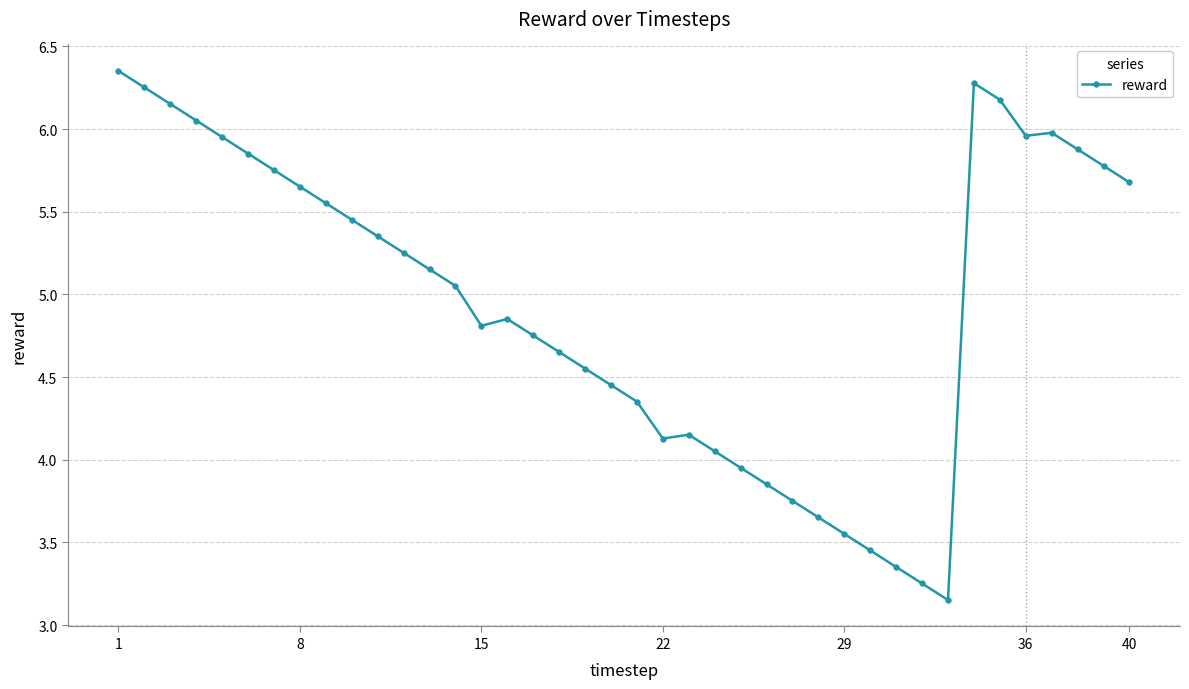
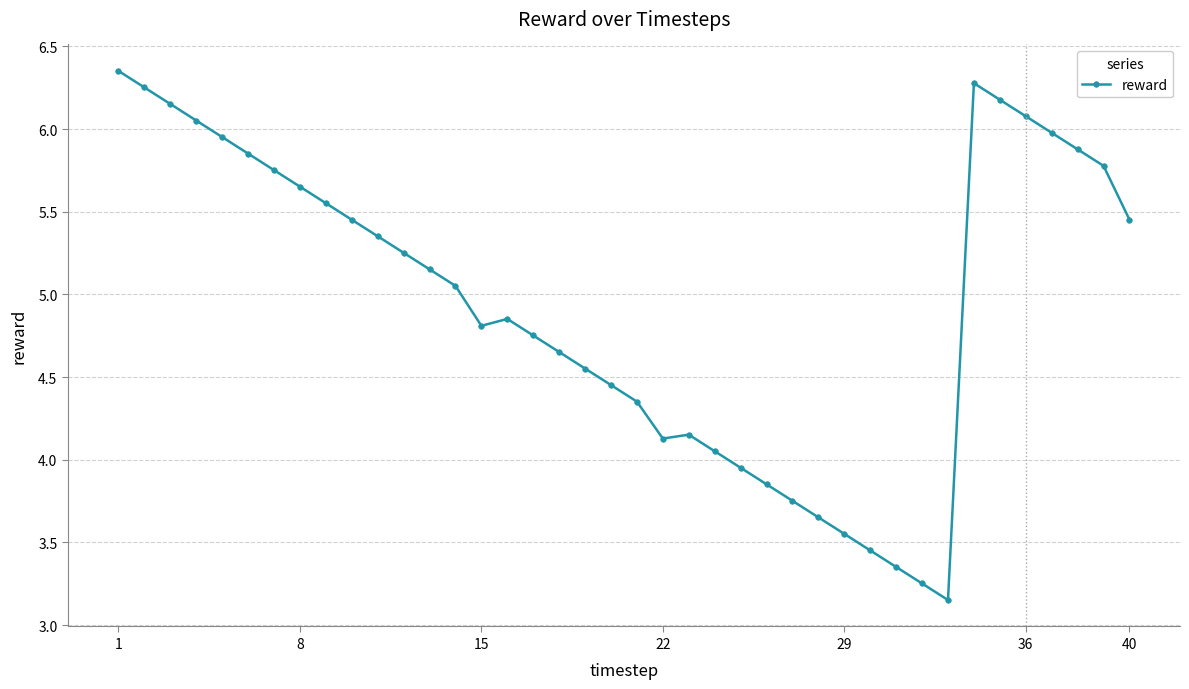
36: 5.96 -> 6.08
40: 5.68 -> 5.45
